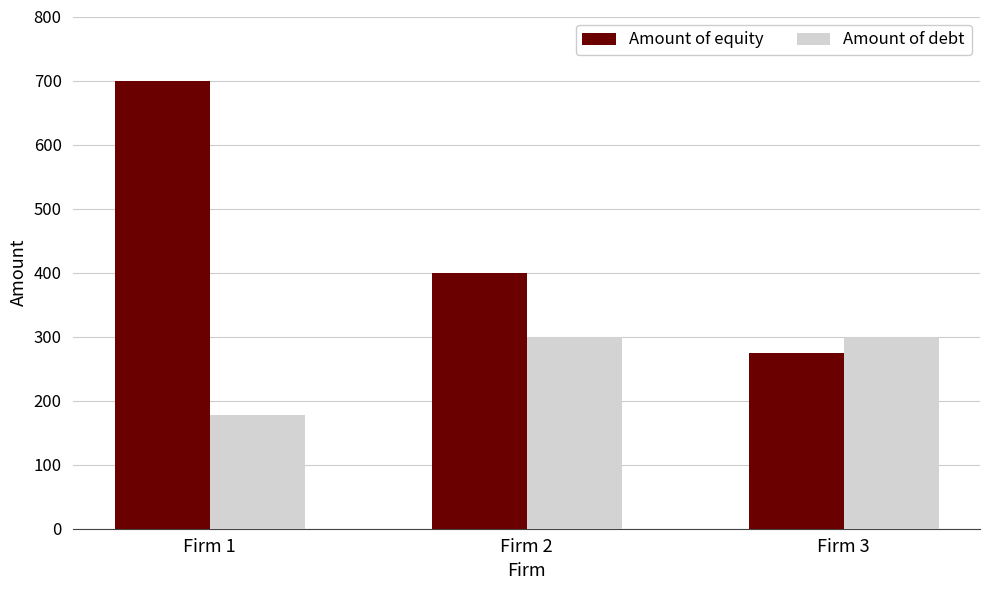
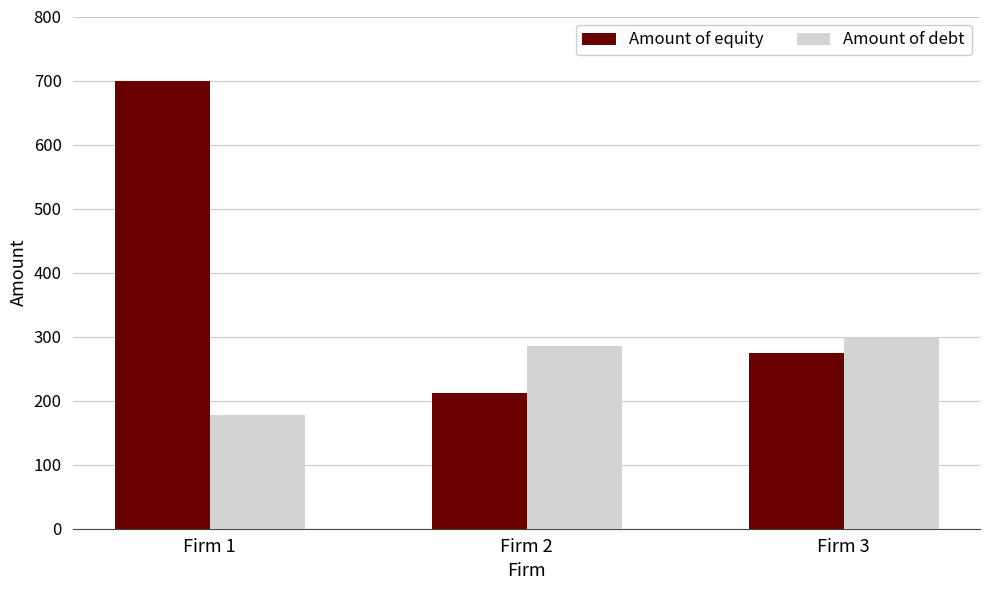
Amount of equity, Firm 2: 400 -> 210
Amount of debt, Firm 2: 300 -> 290
